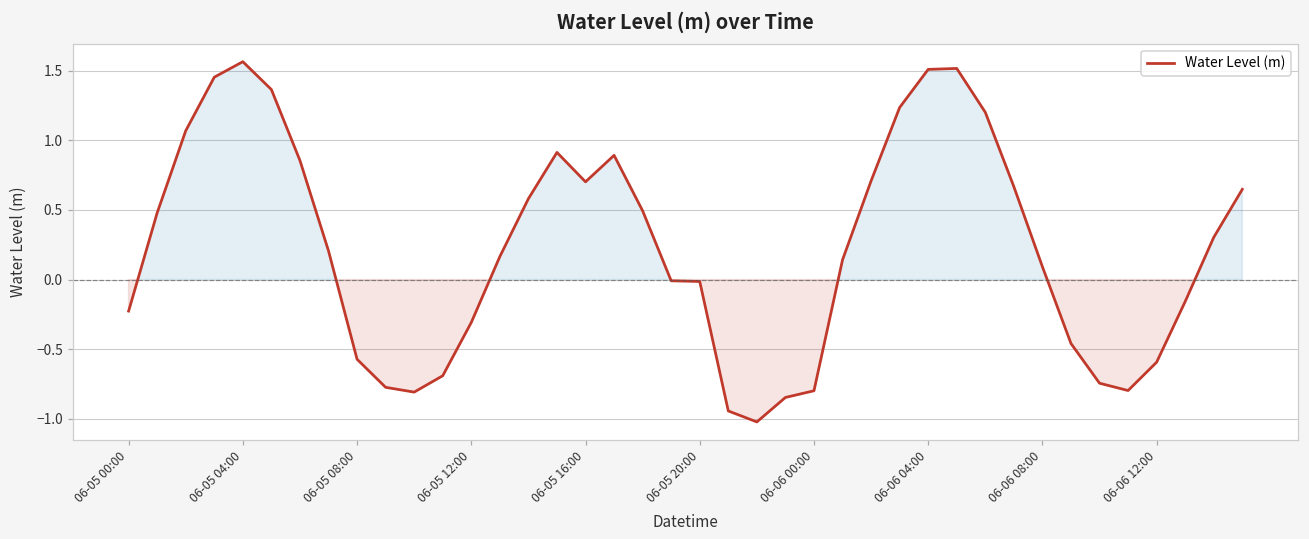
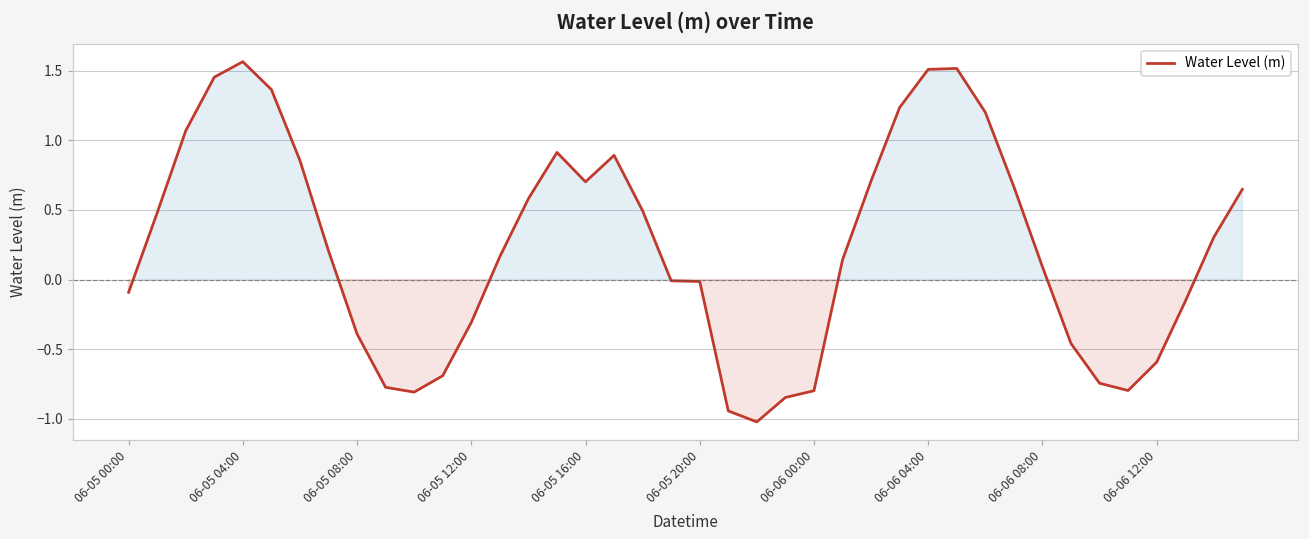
06-05 00:00: -0.23 -> -0.09
06-05 08:00: -0.57 -> -0.39
